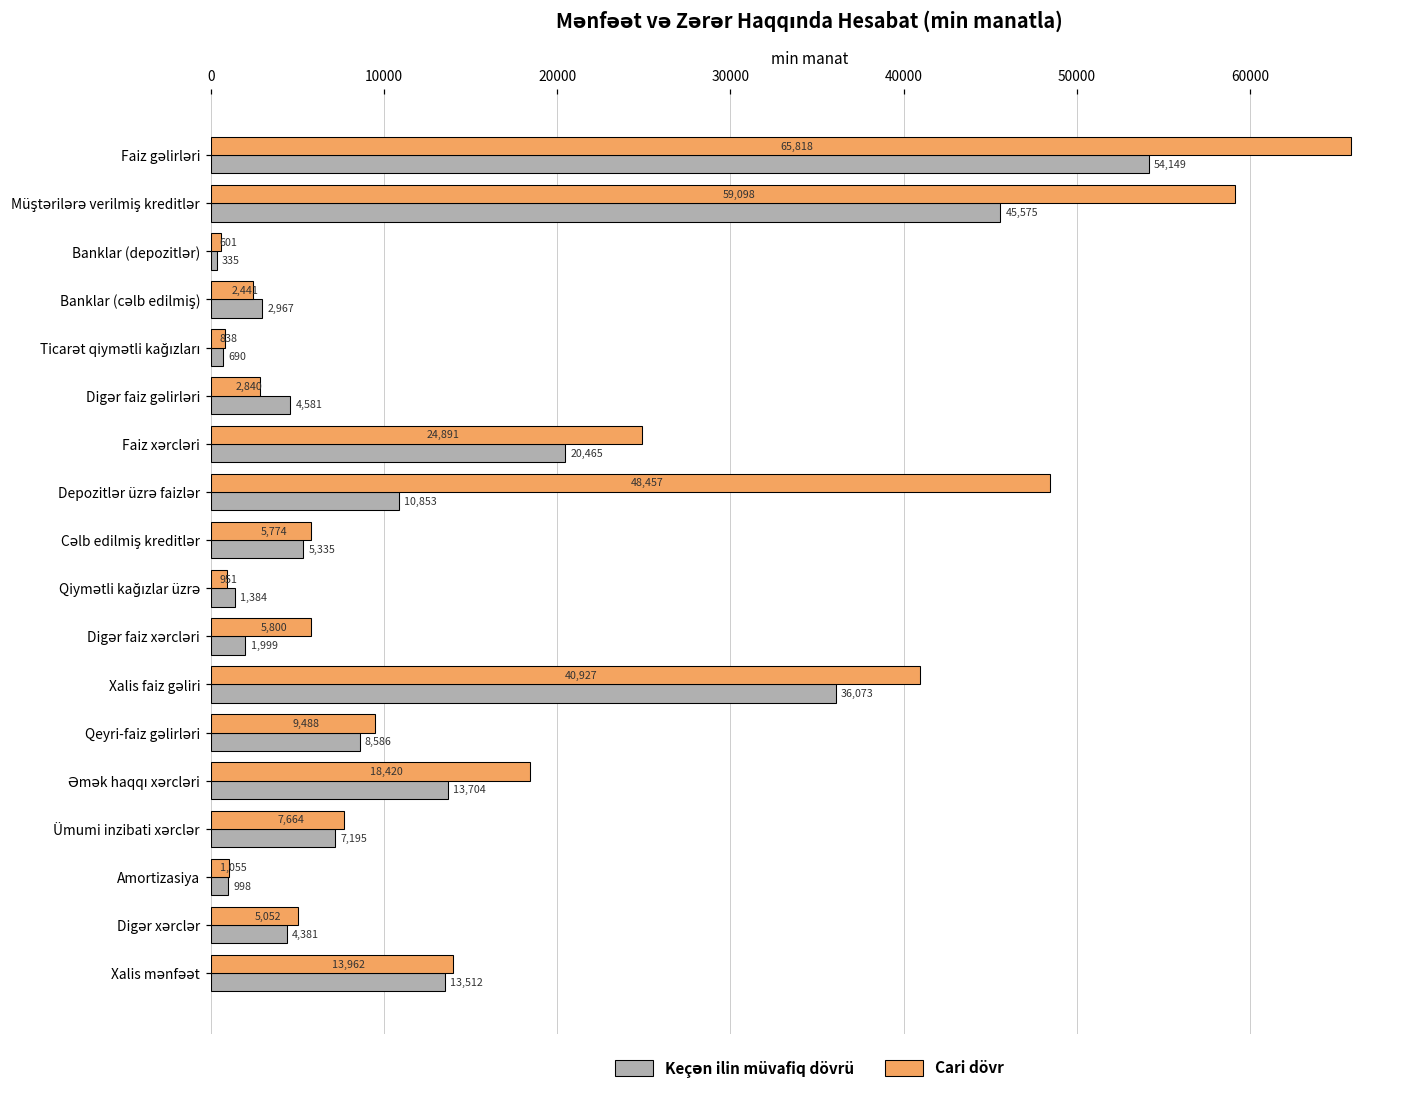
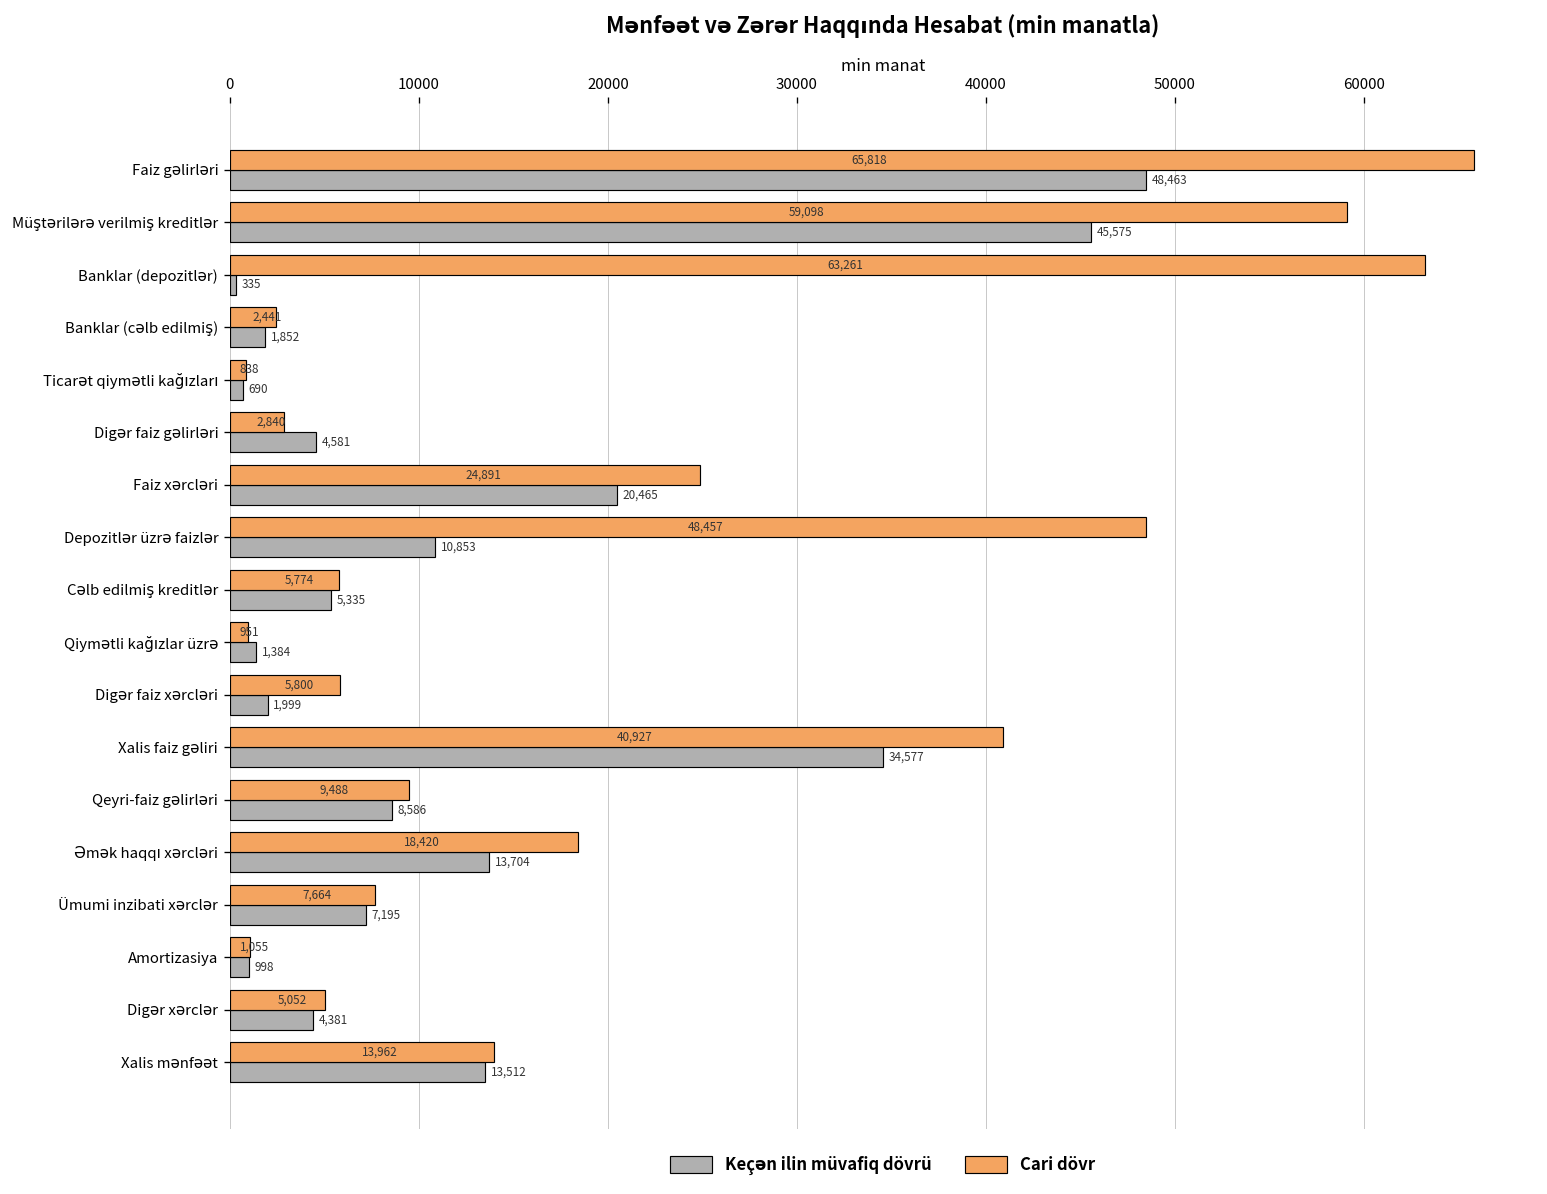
Keçən ilin müvafiq dövrü, Faiz gəlirləri: 54,149 -> 48,463
Cari dövr, Banklar (depozitlər): 601 -> 63,261
Keçən ilin müvafiq dövrü, Banklar (cəlb edilmiş): 2,967 -> 1,852
Keçən ilin müvafiq dövrü, Xalis faiz gəliri: 36,073 -> 34,577
